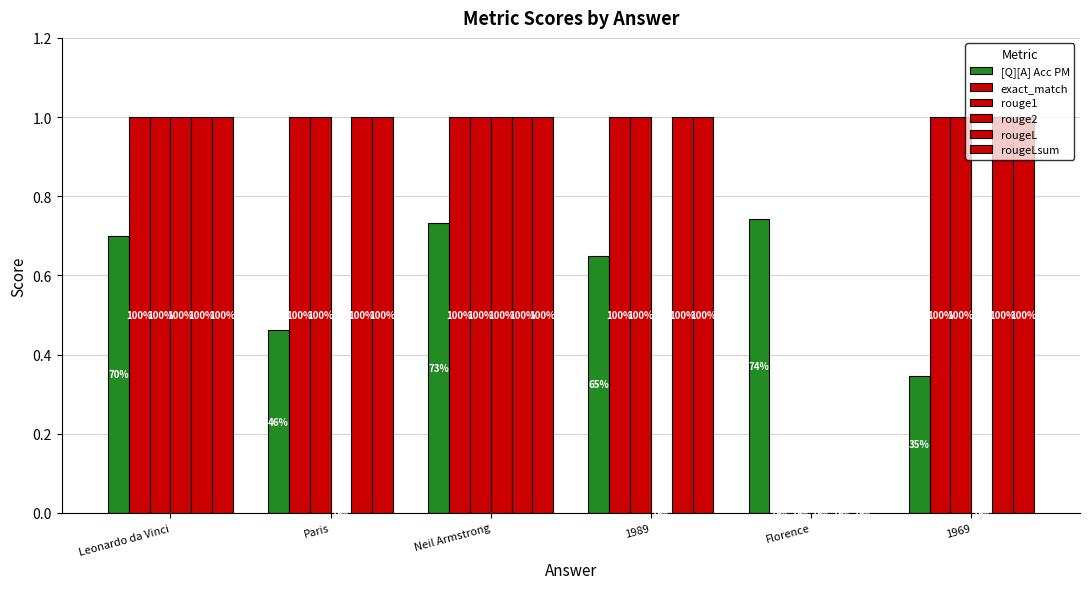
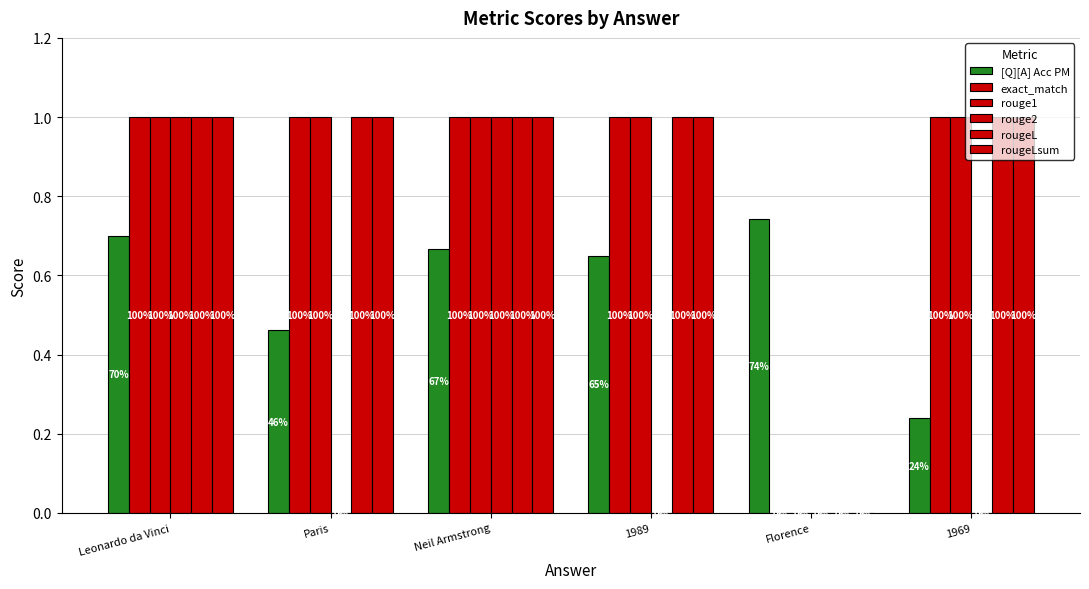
[Q][A] Acc PM, Neil Armstrong: 73% -> 67%
[Q][A] Acc PM, 1969: 35% -> 24%
